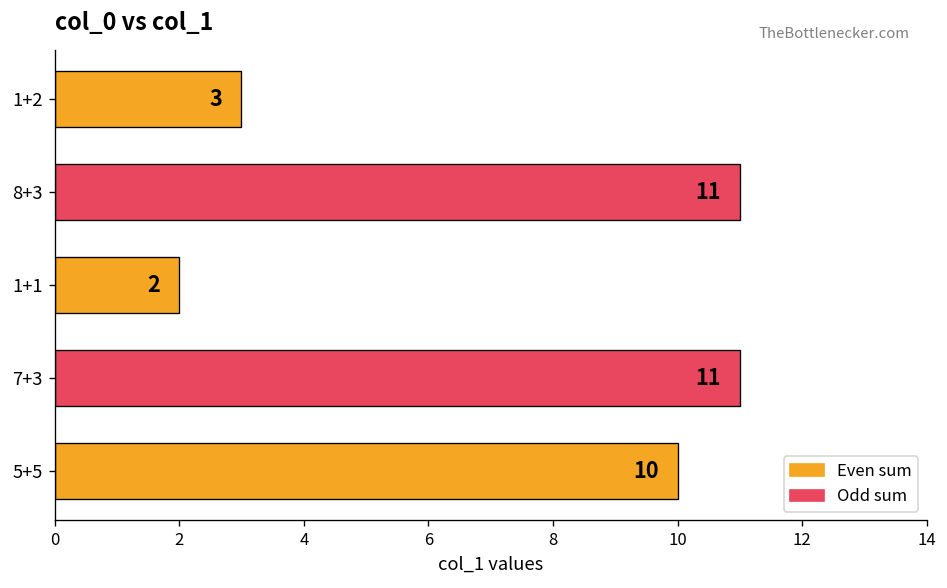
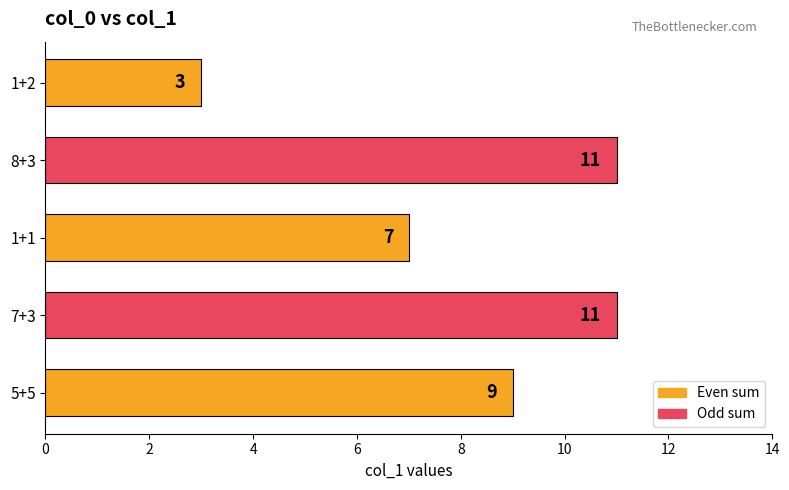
1+1: 2 -> 7
5+5: 10 -> 9
